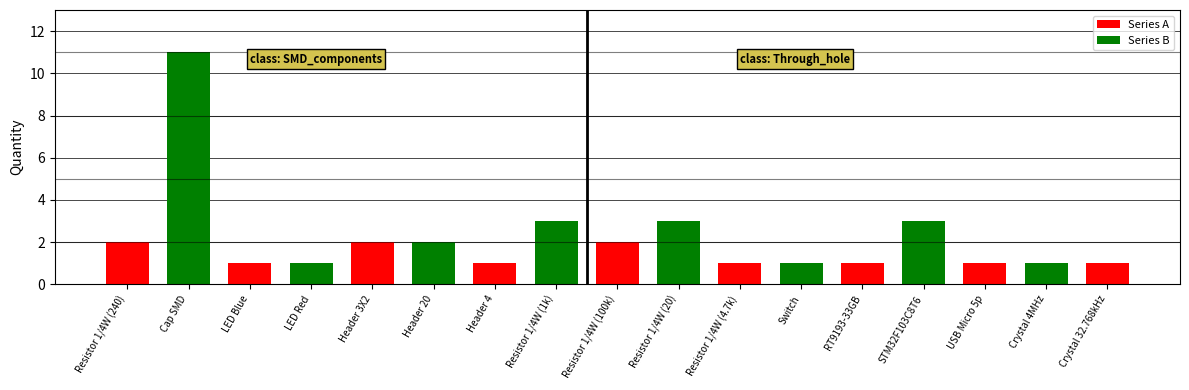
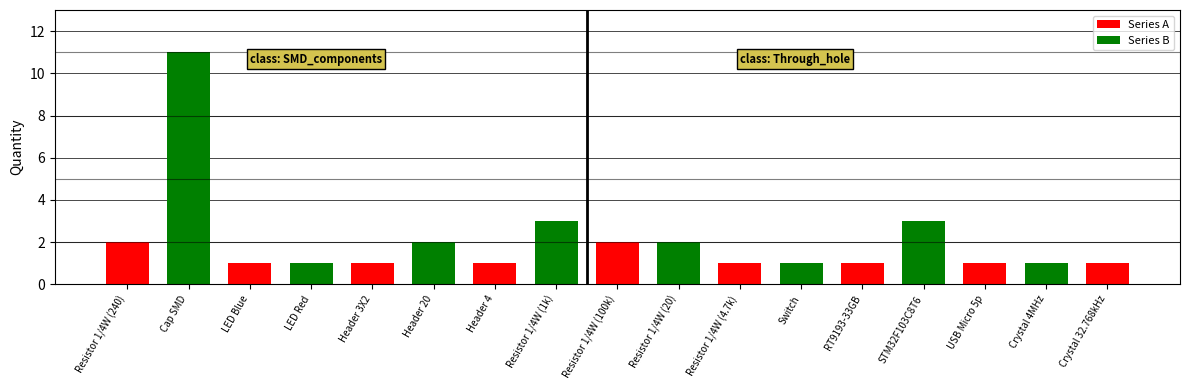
Series A, Header 3X2: 2 -> 1
Series B, Resistor 1/4W (20): 3 -> 2
